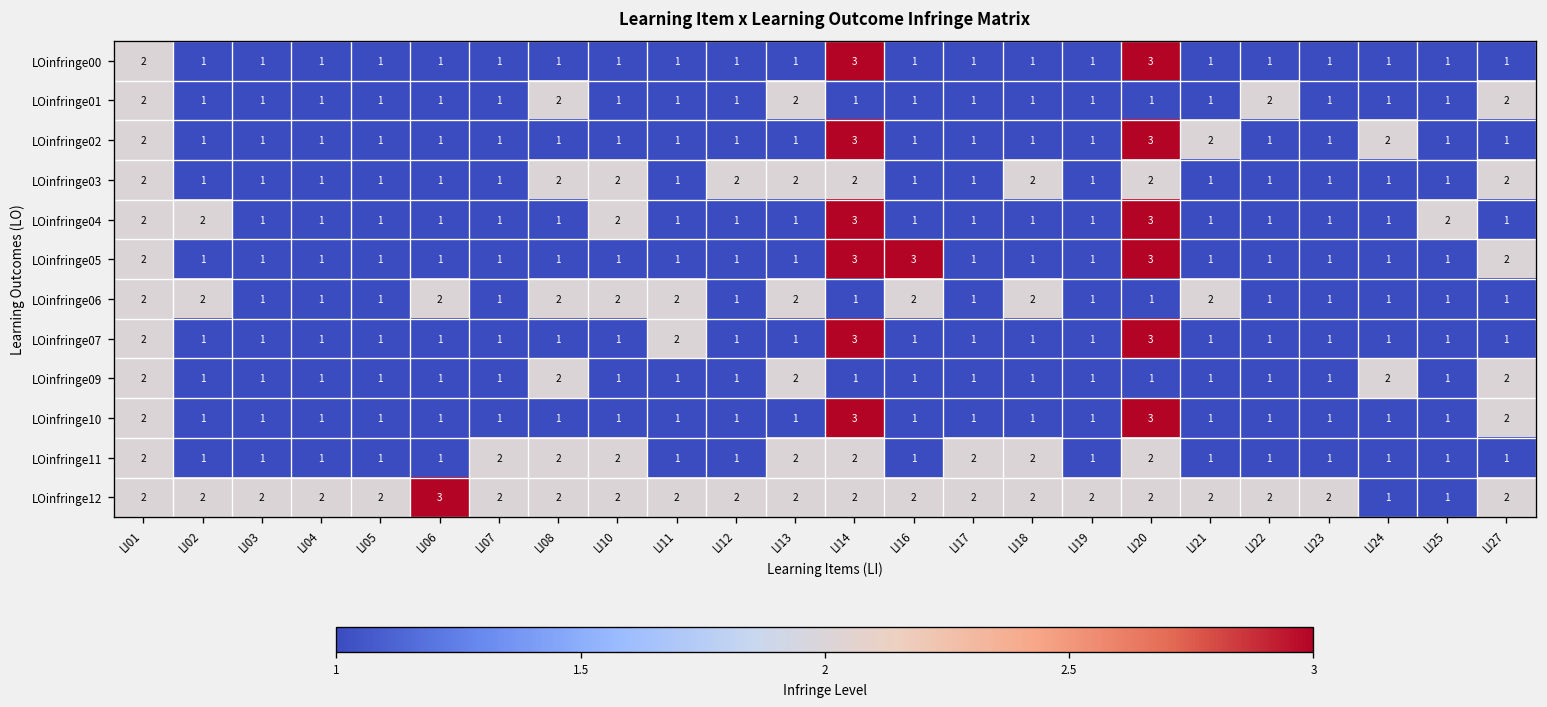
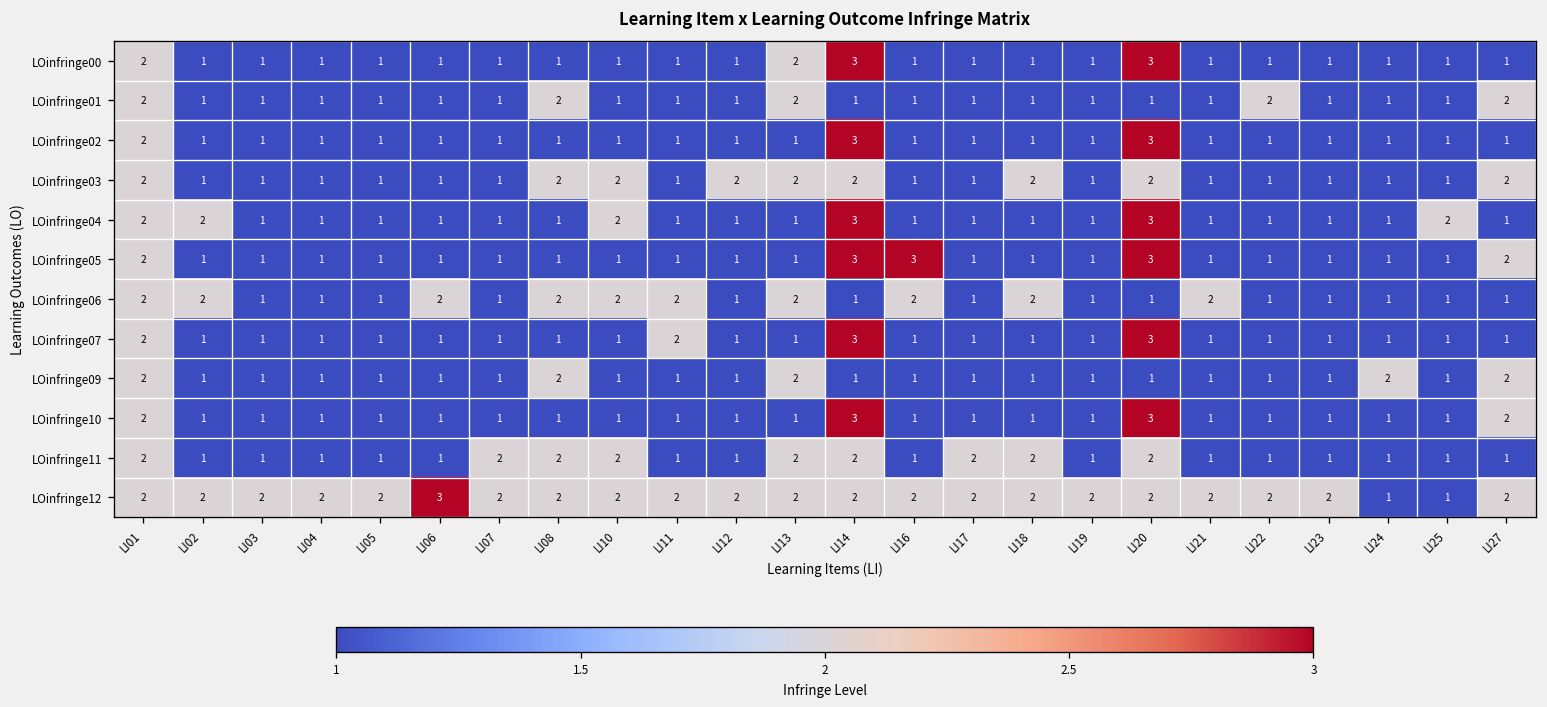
LOinfringe00, LI13: 1 -> 2
LOinfringe02, LI21: 2 -> 1
LOinfringe02, LI24: 2 -> 1
